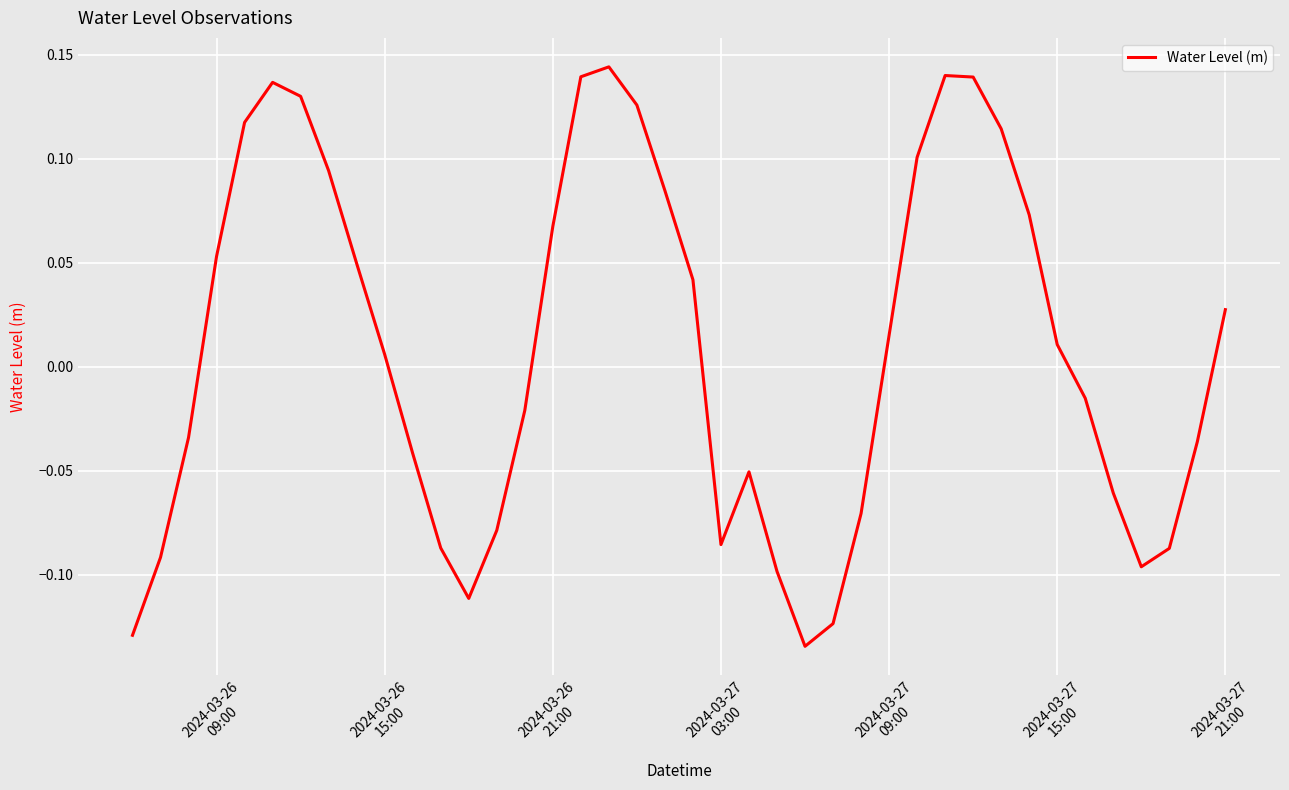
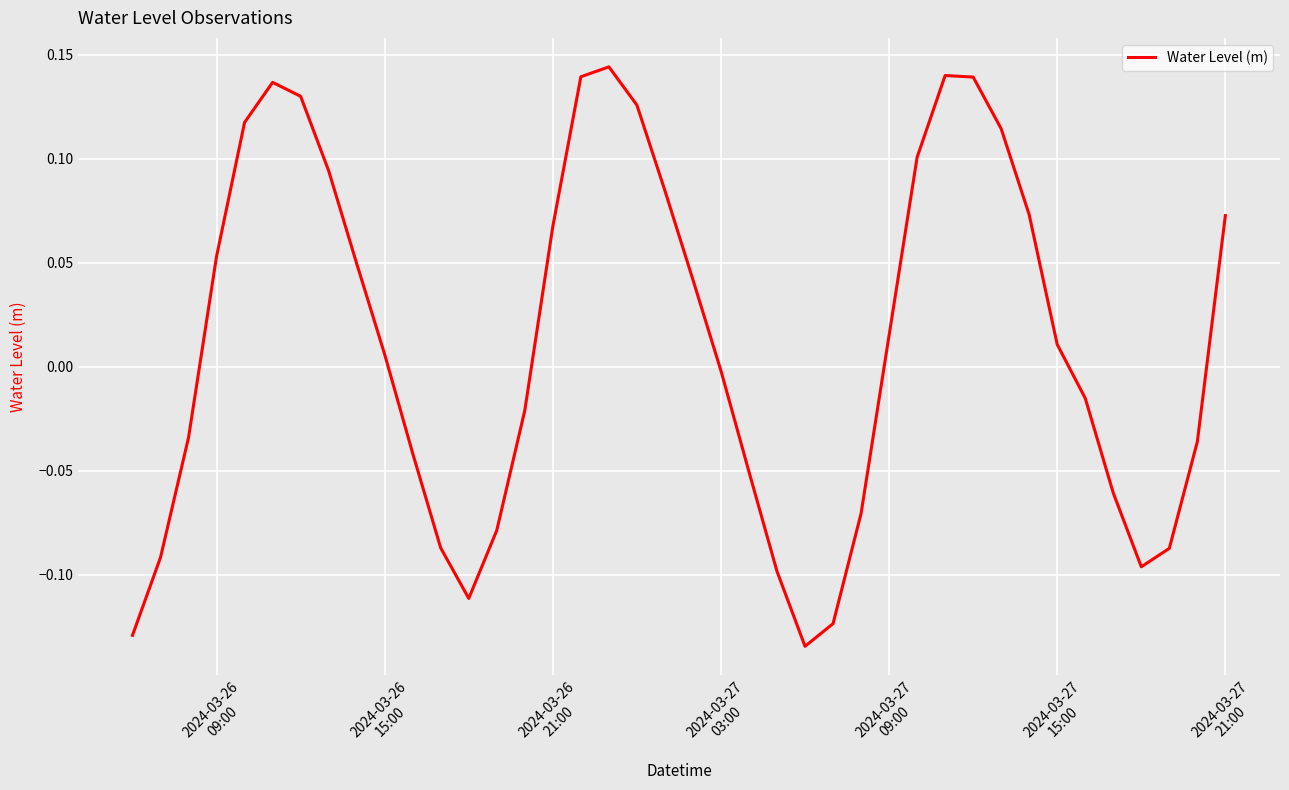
2024-03-27 03:00: -0.085 -> -0.002
2024-03-27 21:00: 0.027 -> 0.073
